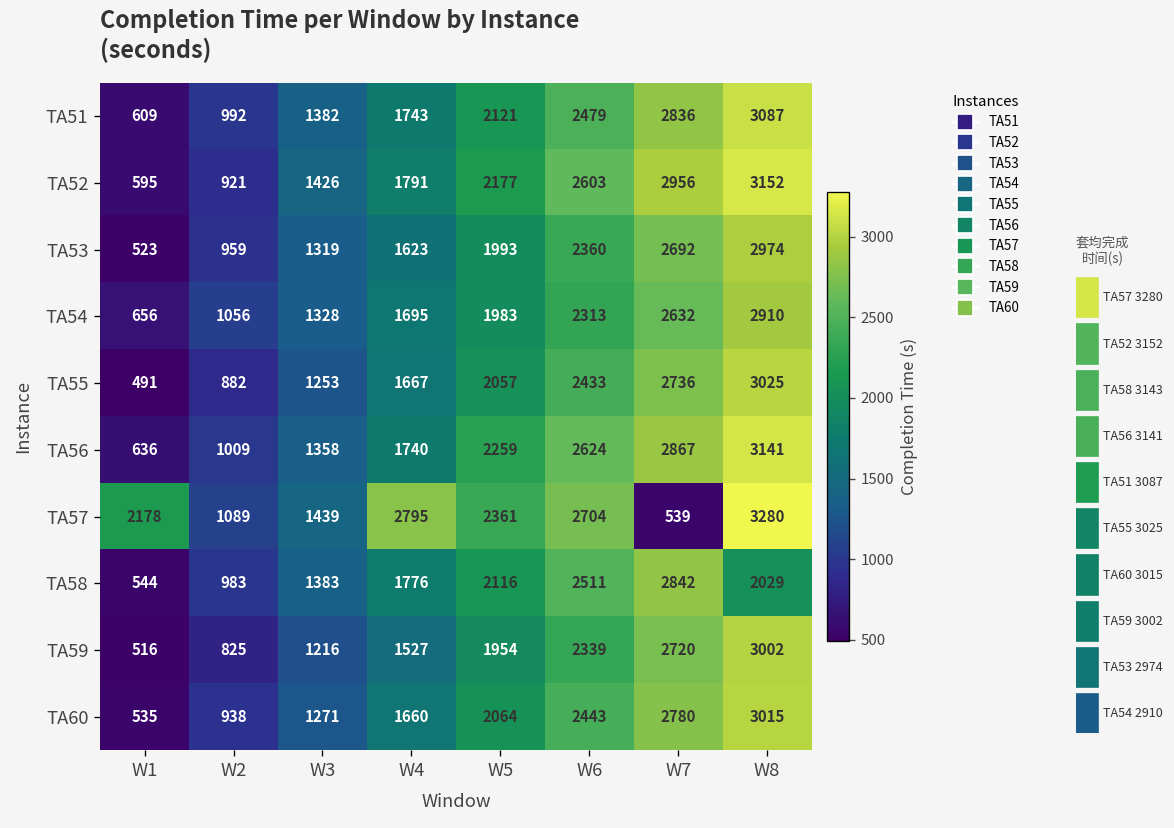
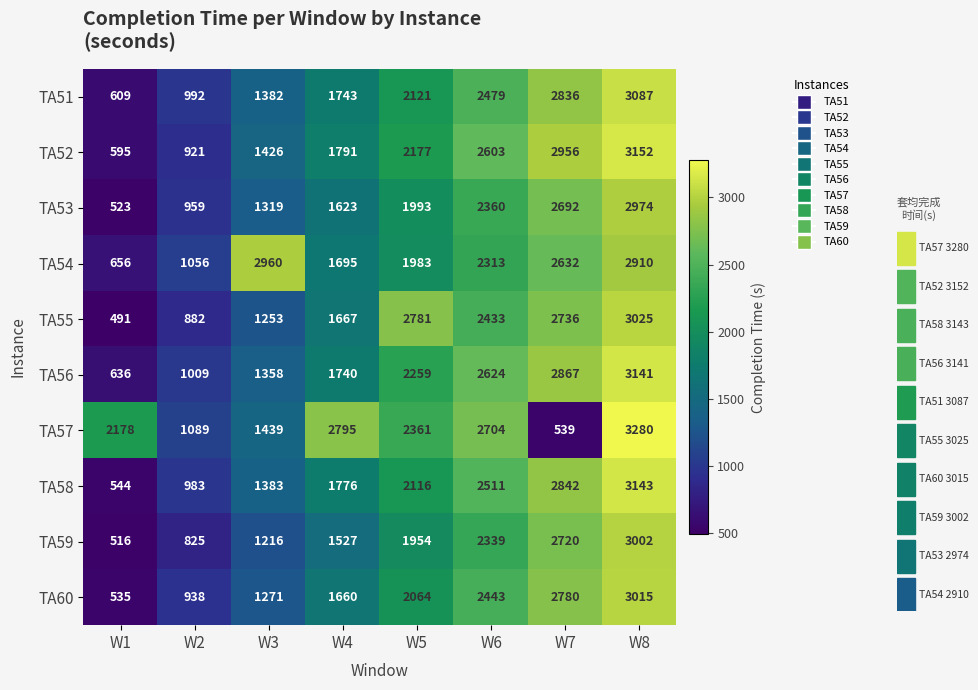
TA54, W3: 1328 -> 2960
TA55, W5: 2057 -> 2781
TA58, W8: 2029 -> 3143
